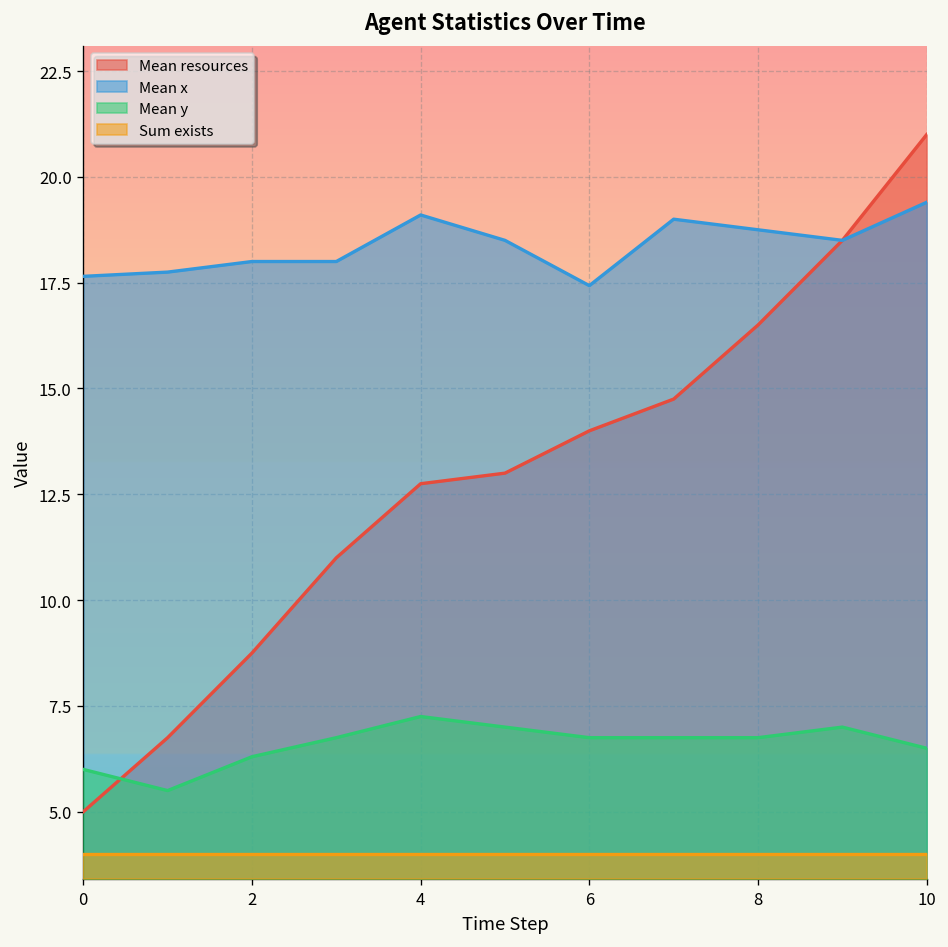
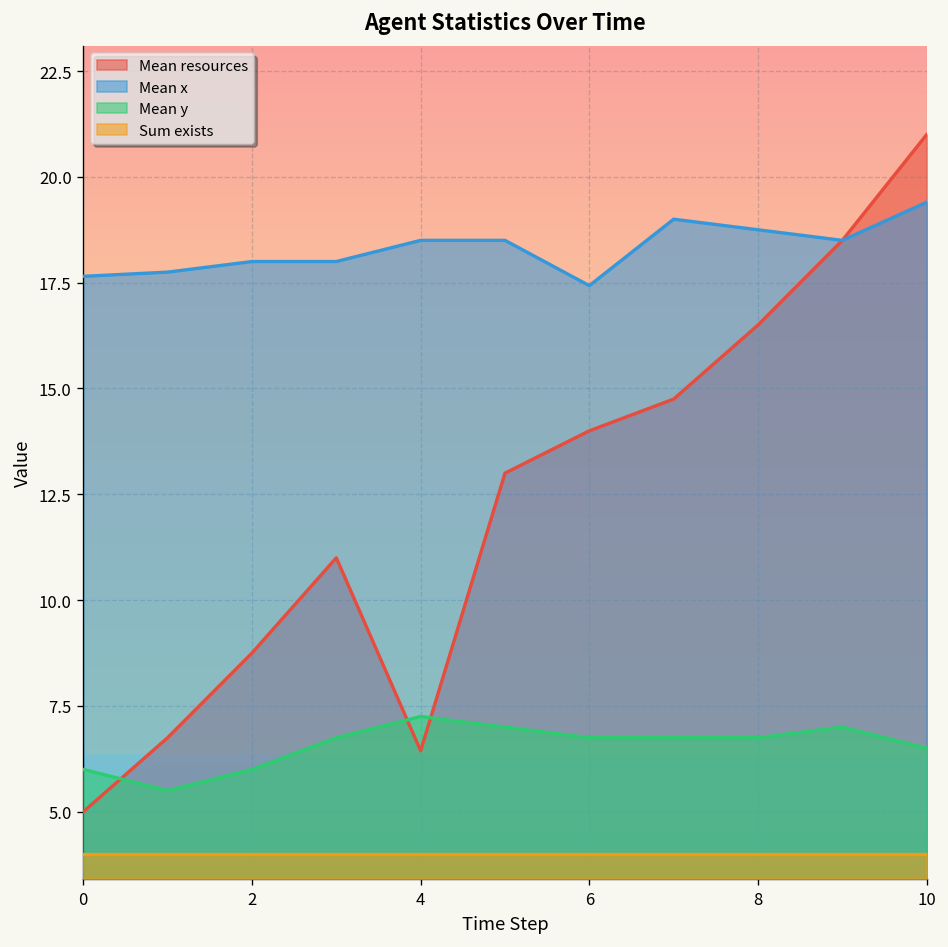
Mean y, 2: 6.3 -> 6.0
Mean resources, 4: 12.8 -> 6.4
Mean x, 4: 19.1 -> 18.5
